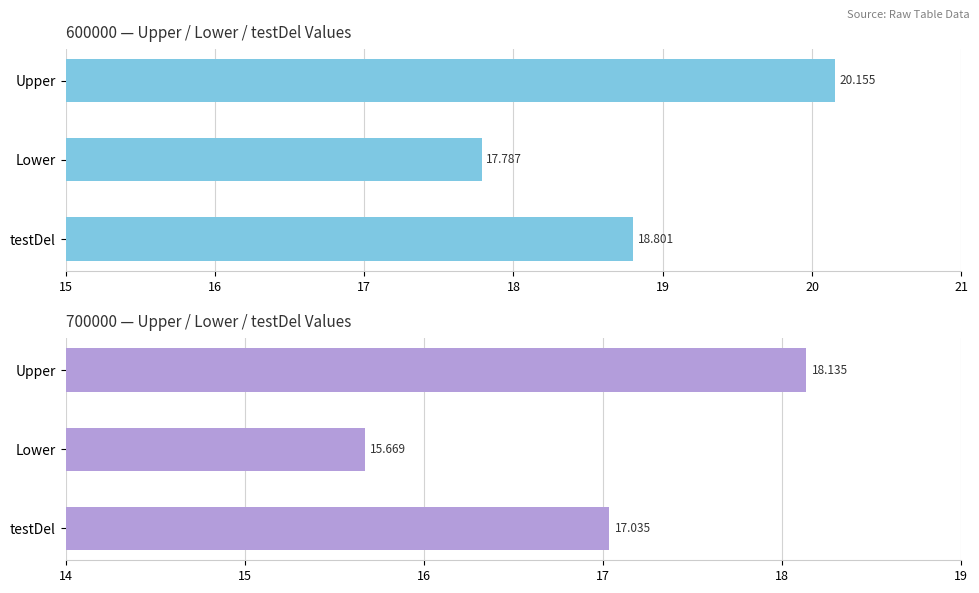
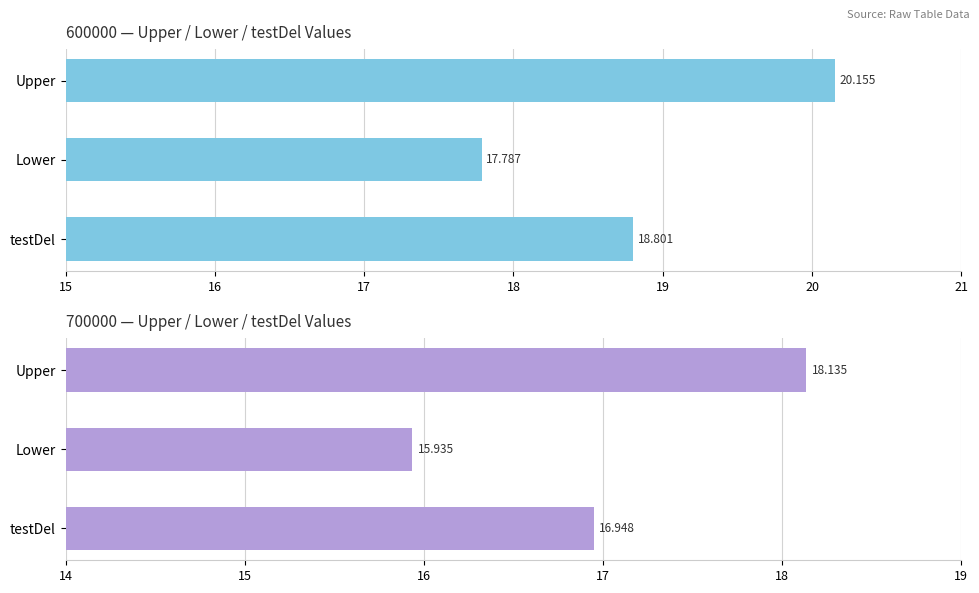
700000 — Upper / Lower / testDel Values, Lower: 15.669 -> 15.935
700000 — Upper / Lower / testDel Values, testDel: 17.035 -> 16.948
